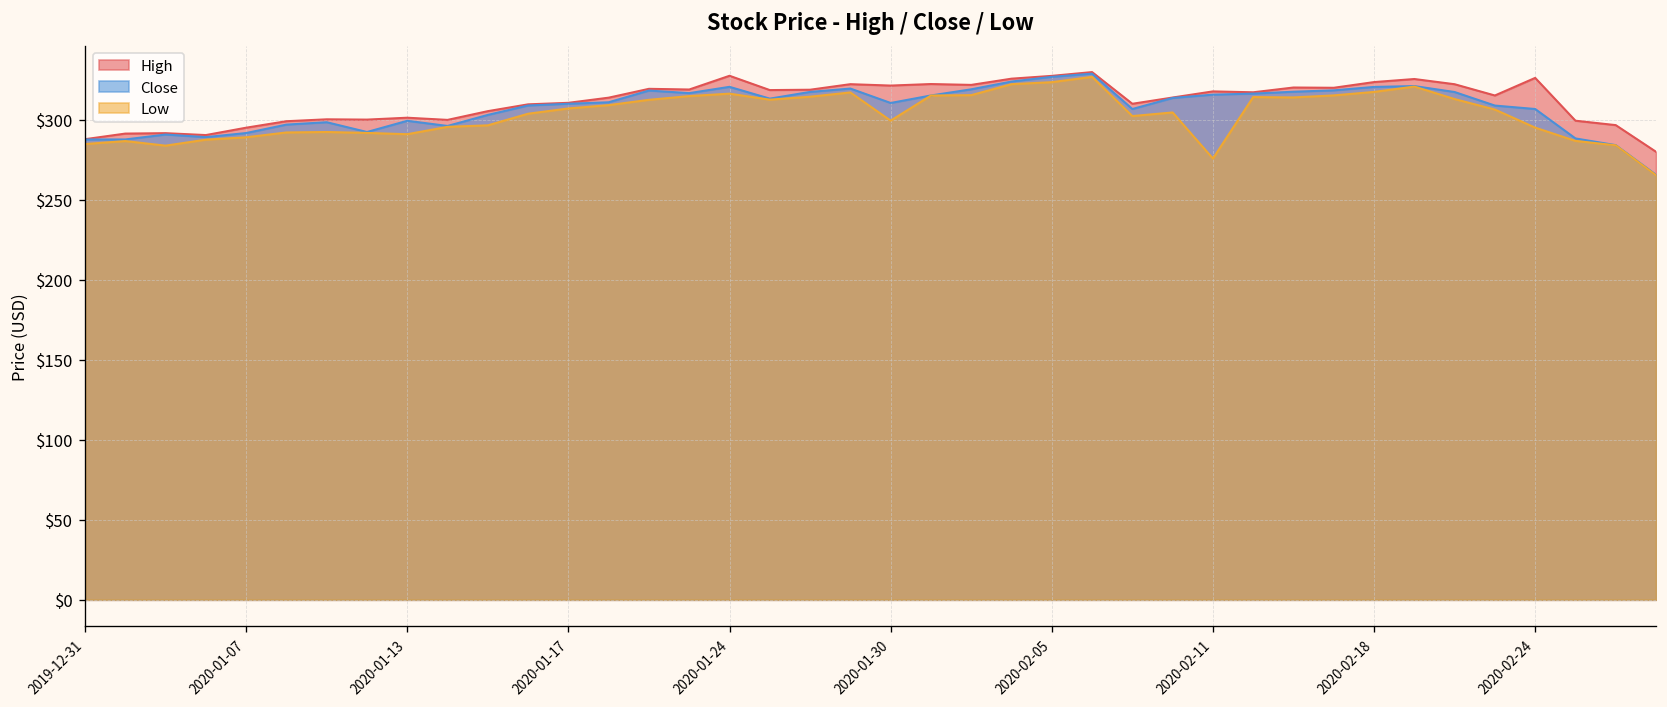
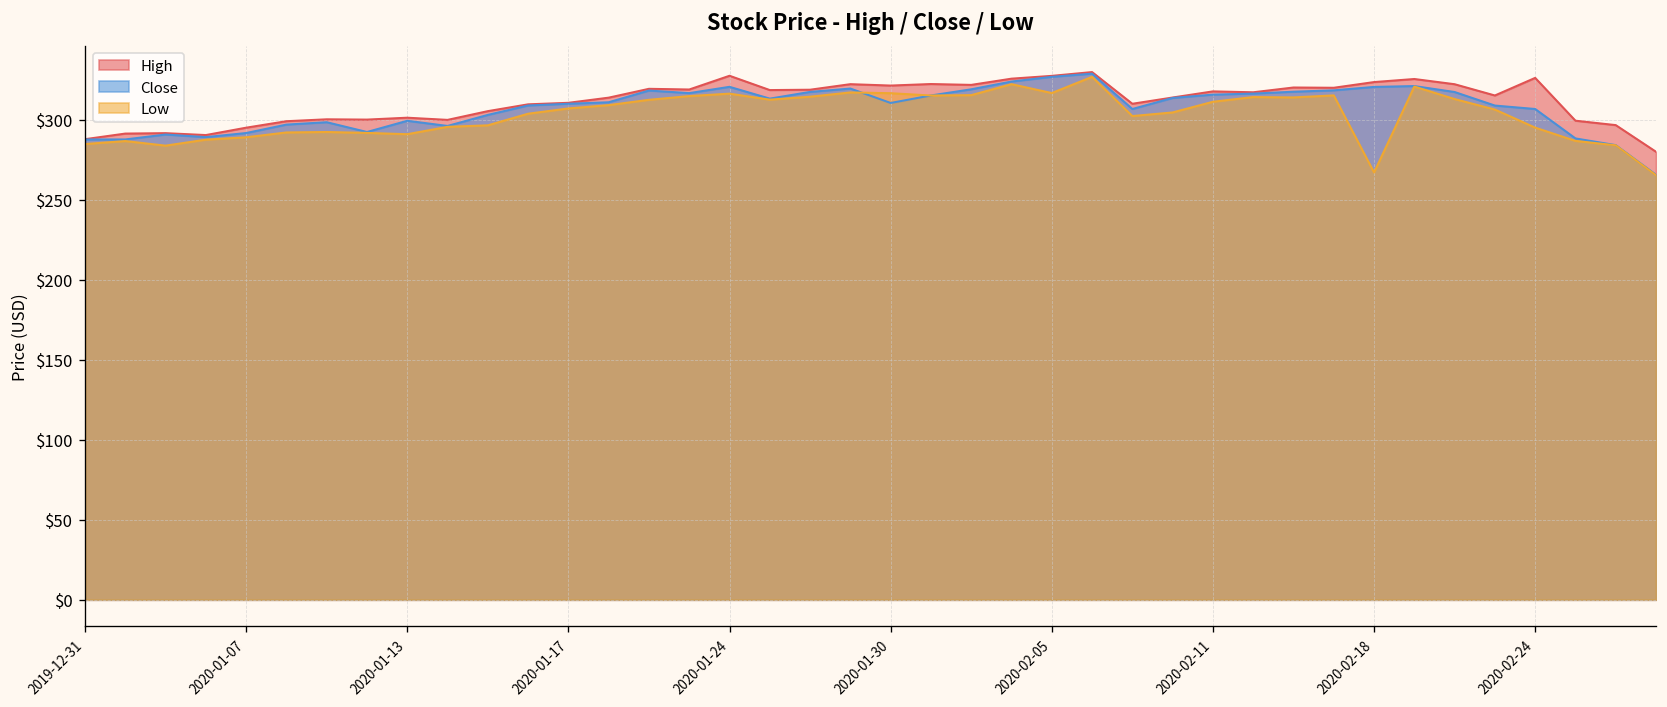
Low, 2020-01-30: $299 -> $317
Low, 2020-02-05: $324 -> $317
Low, 2020-02-11: $276 -> $311
Low, 2020-02-18: $317 -> $267
